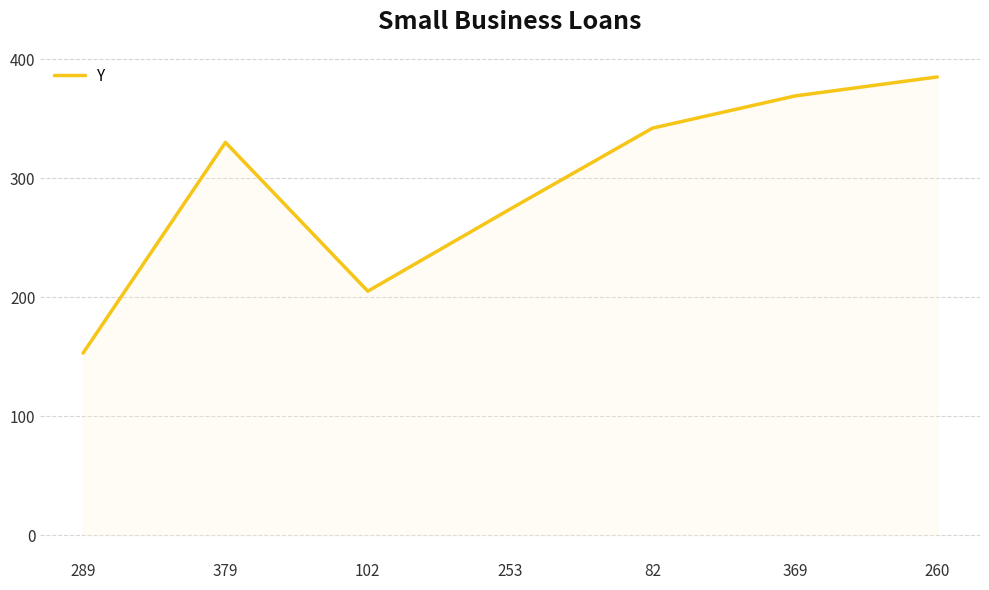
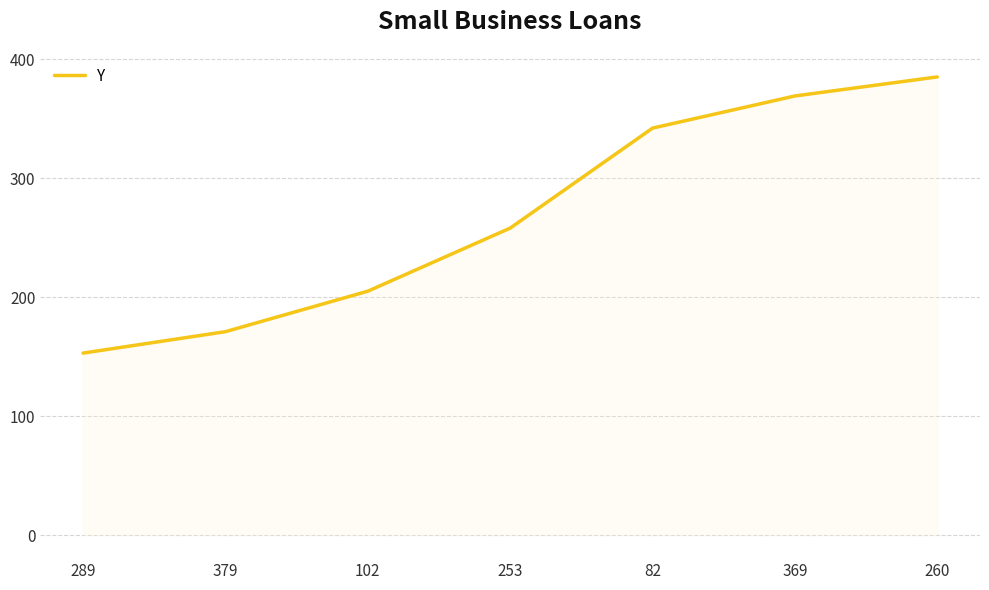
379: 330 -> 171
253: 274 -> 258
